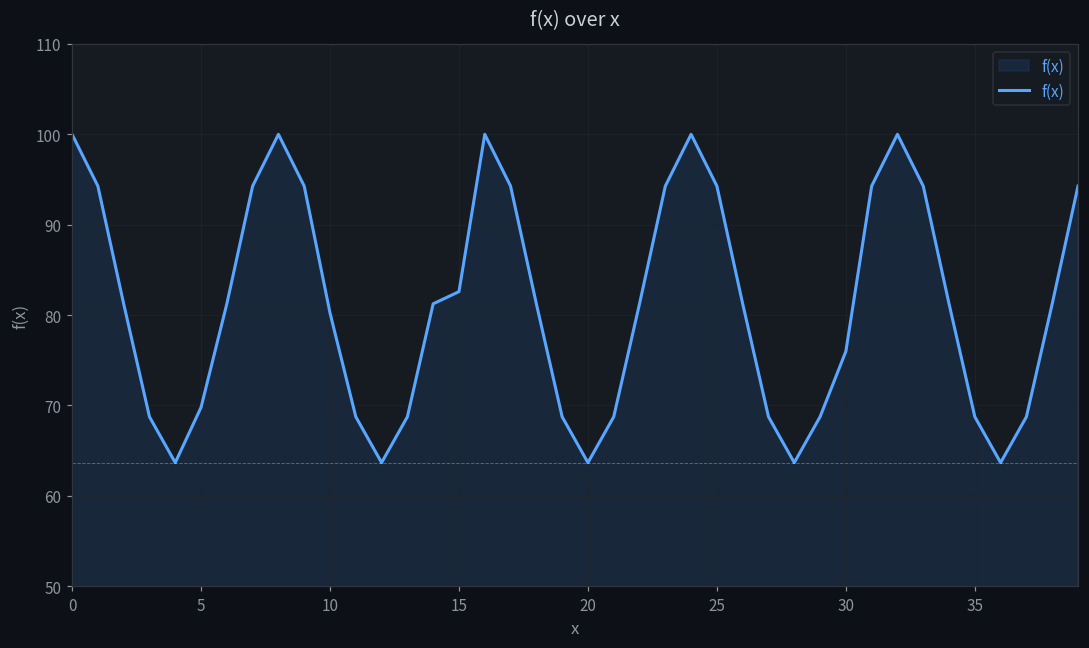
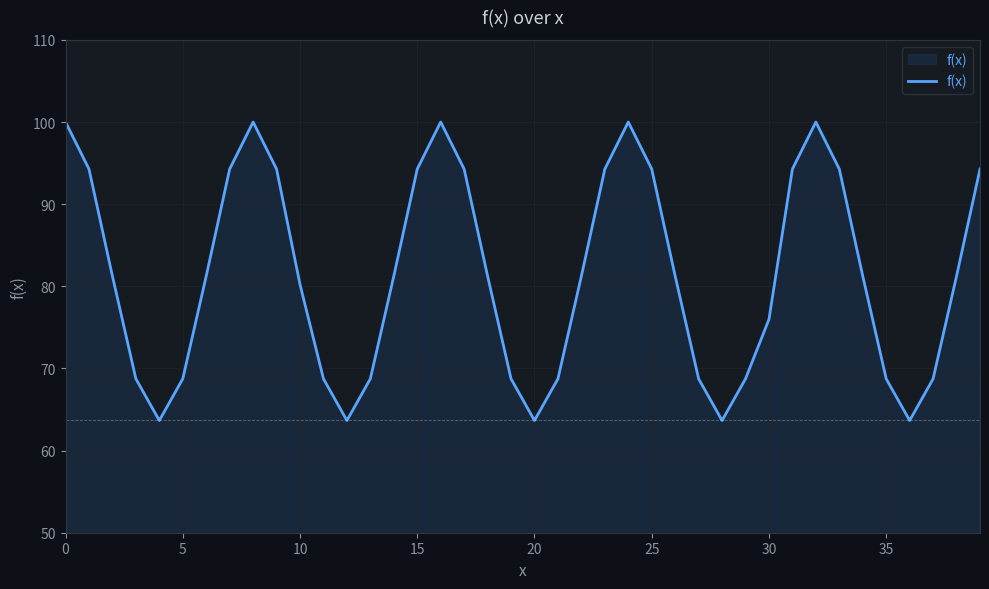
5: 70 -> 69
15: 83 -> 94
